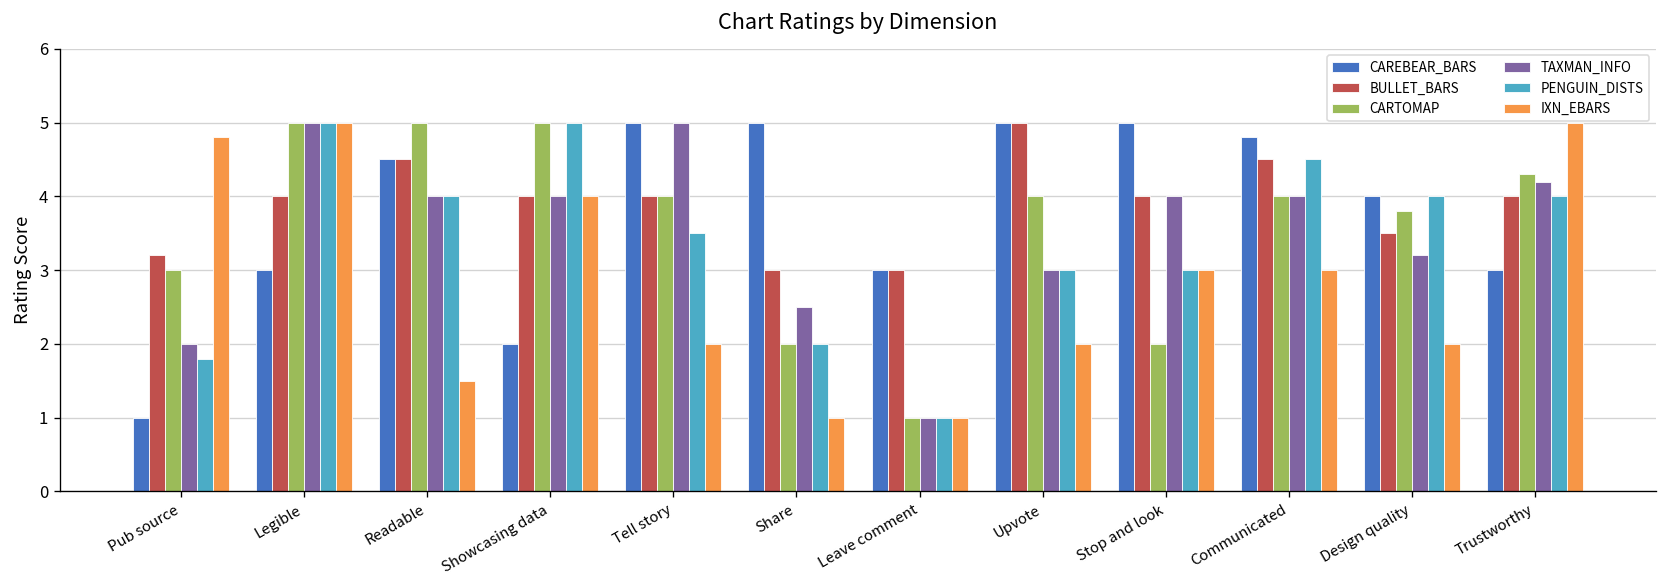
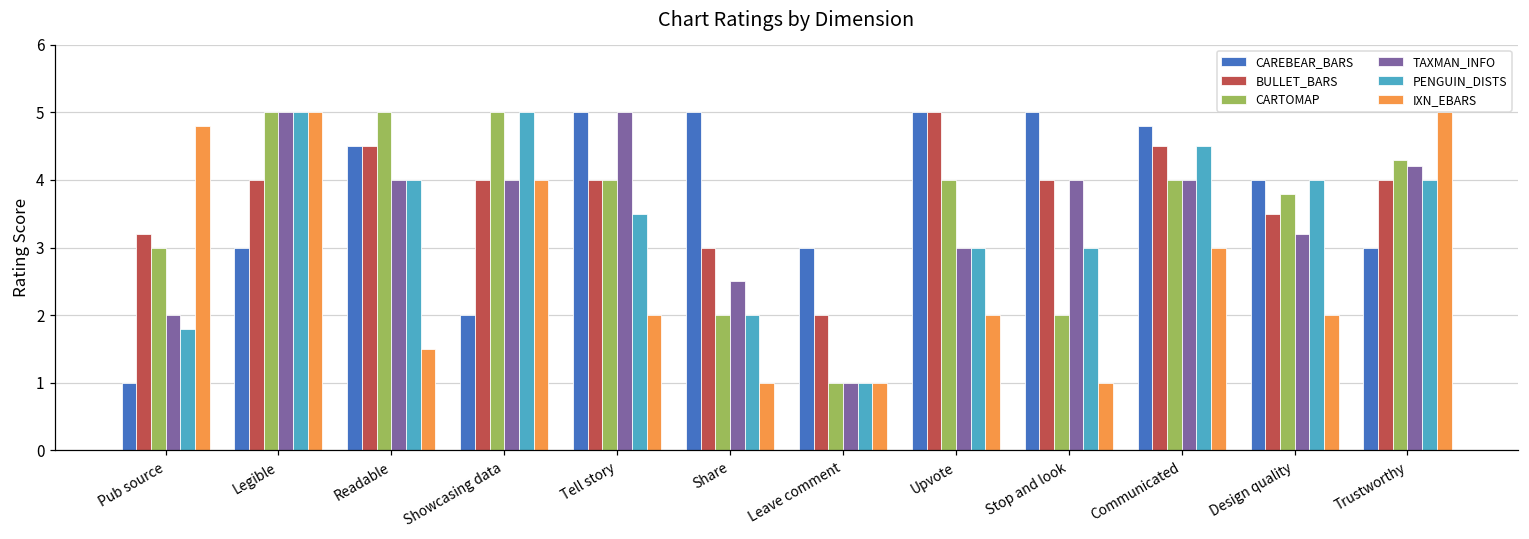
BULLET_BARS, Leave comment: 3 -> 2
IXN_EBARS, Stop and look: 3 -> 1
